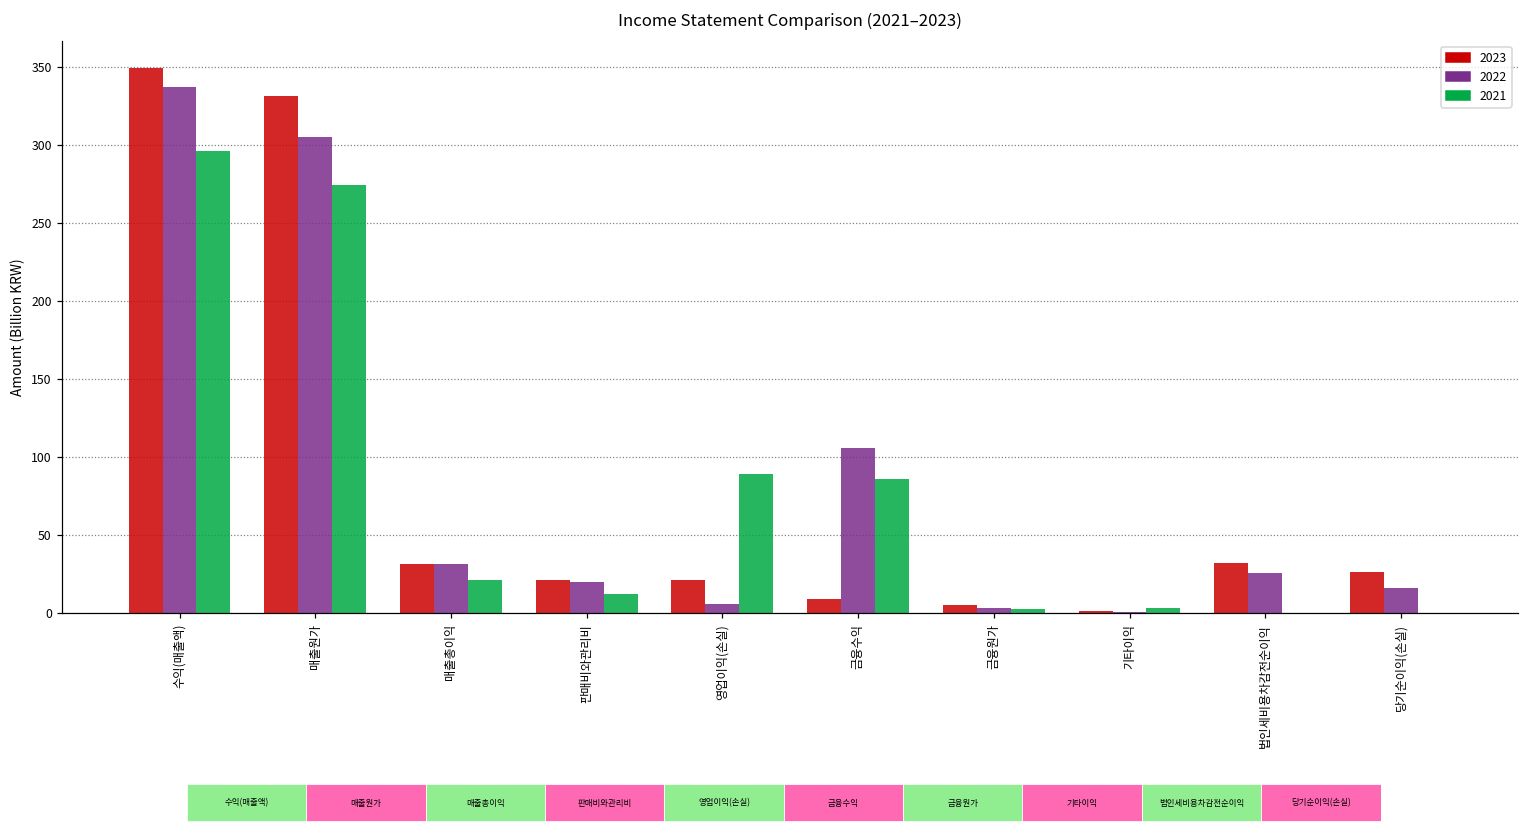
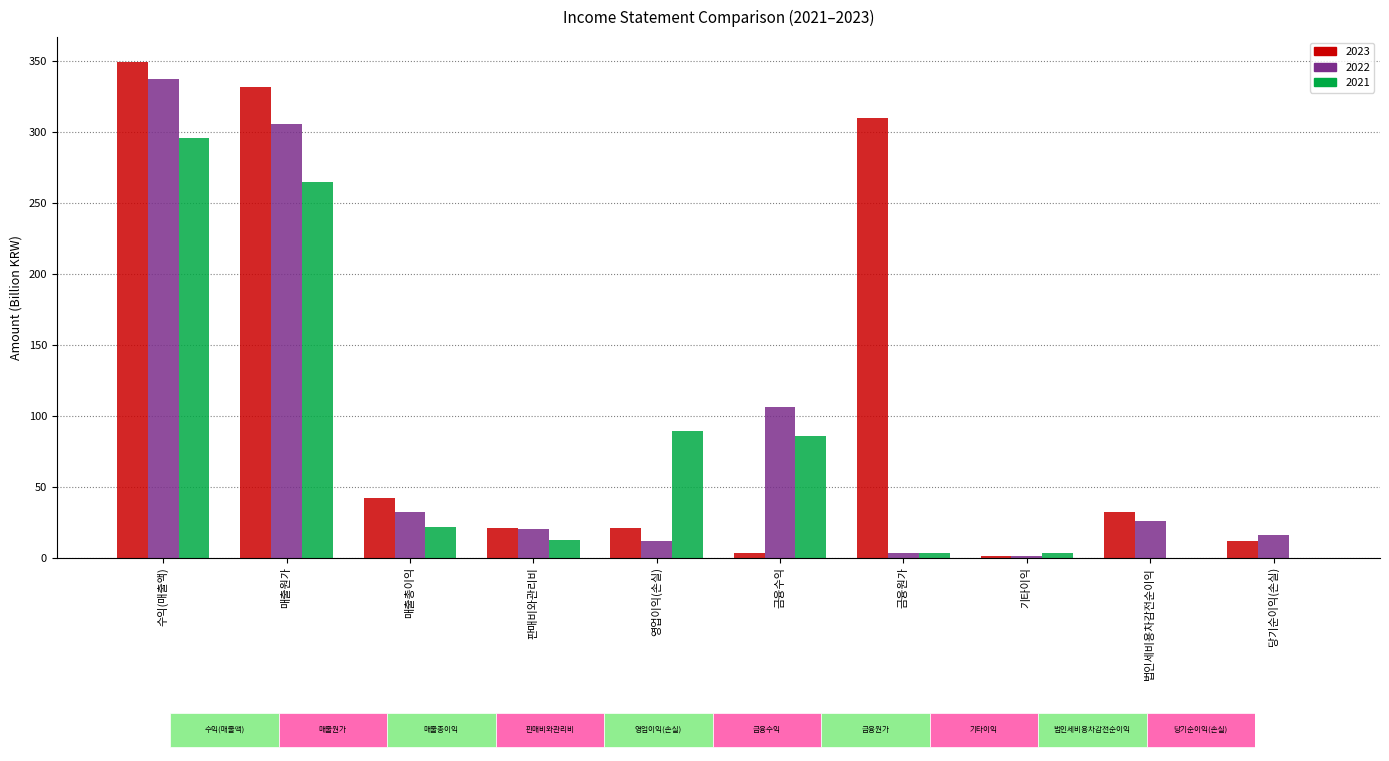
2021, 매출원가: 274 -> 265
2023, 매출총이익: 32 -> 42
2022, 영업이익(손실): 6 -> 12
2023, 금융수익: 9 -> 3
2023, 금융원가: 5 -> 310
2023, 당기순이익(손실): 26 -> 11
